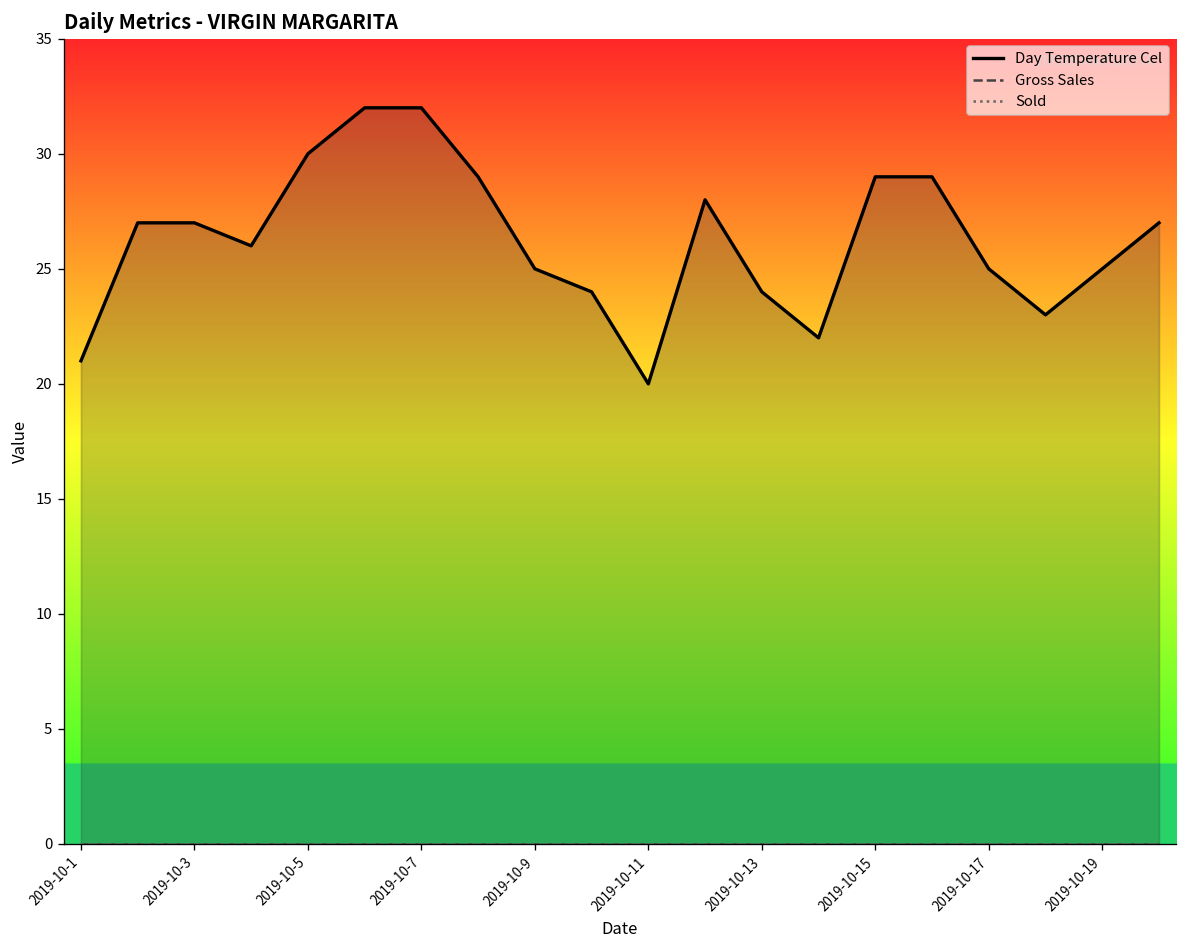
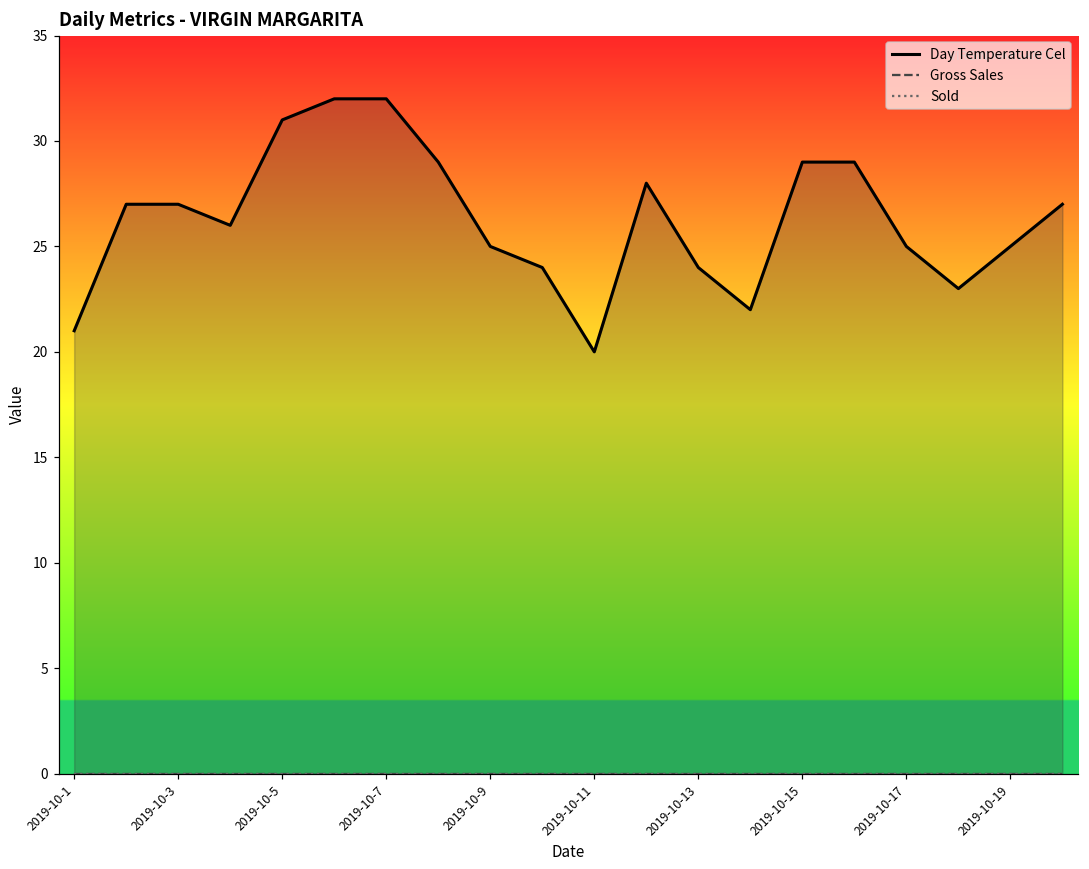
Day Temperature Cel, 2019-10-5: 30 -> 31
